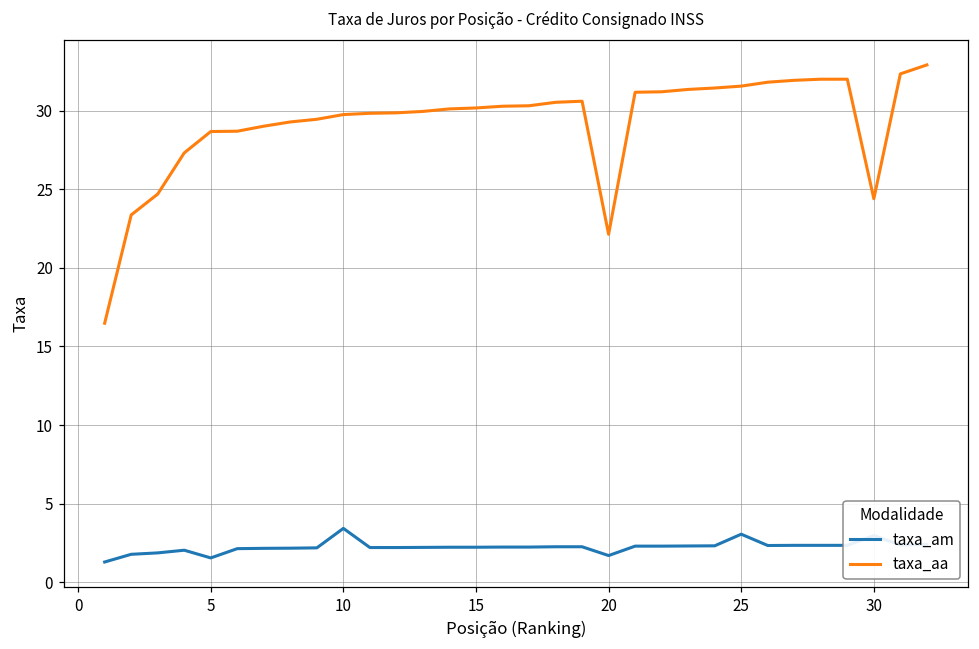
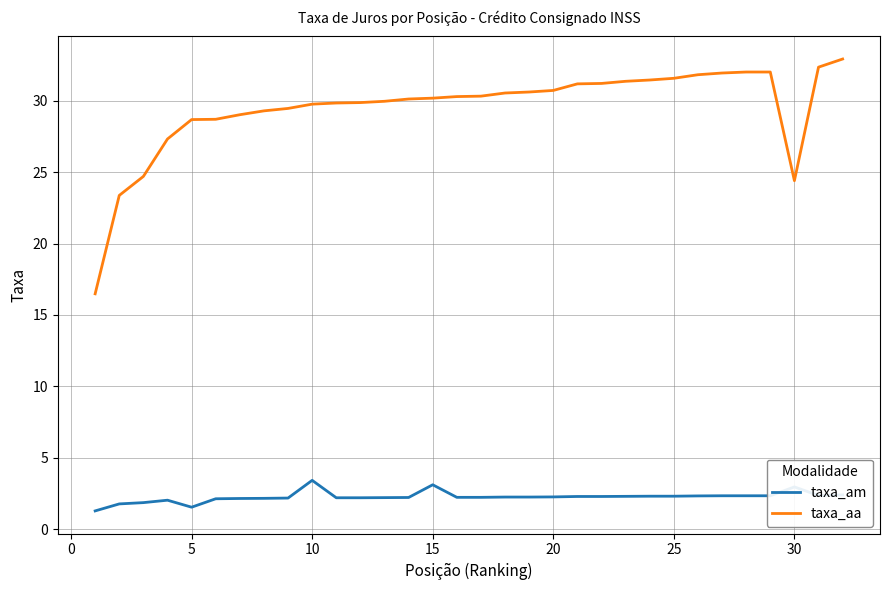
taxa_am, 15: 2.2 -> 3.1
taxa_am, 20: 1.7 -> 2.3
taxa_aa, 20: 22.1 -> 30.7
taxa_am, 25: 3.1 -> 2.3
